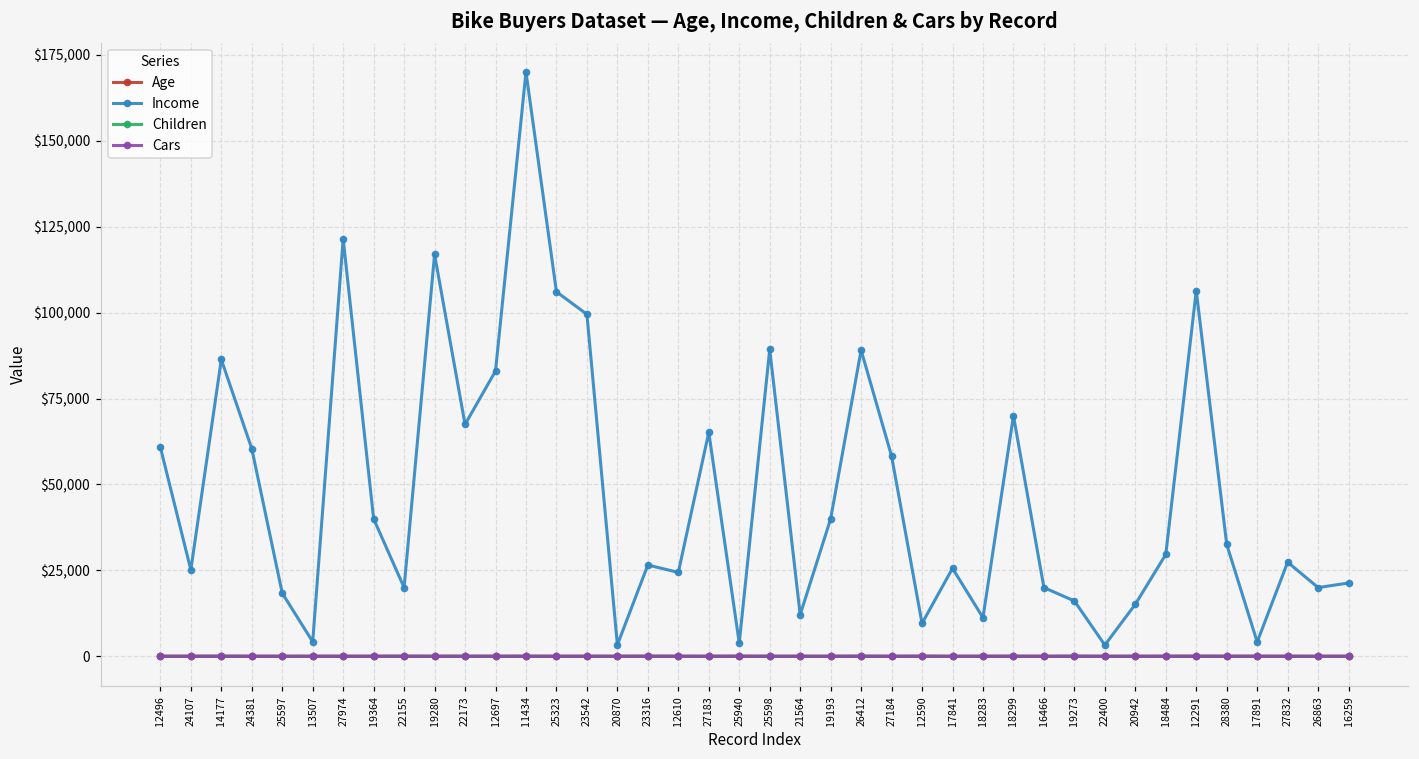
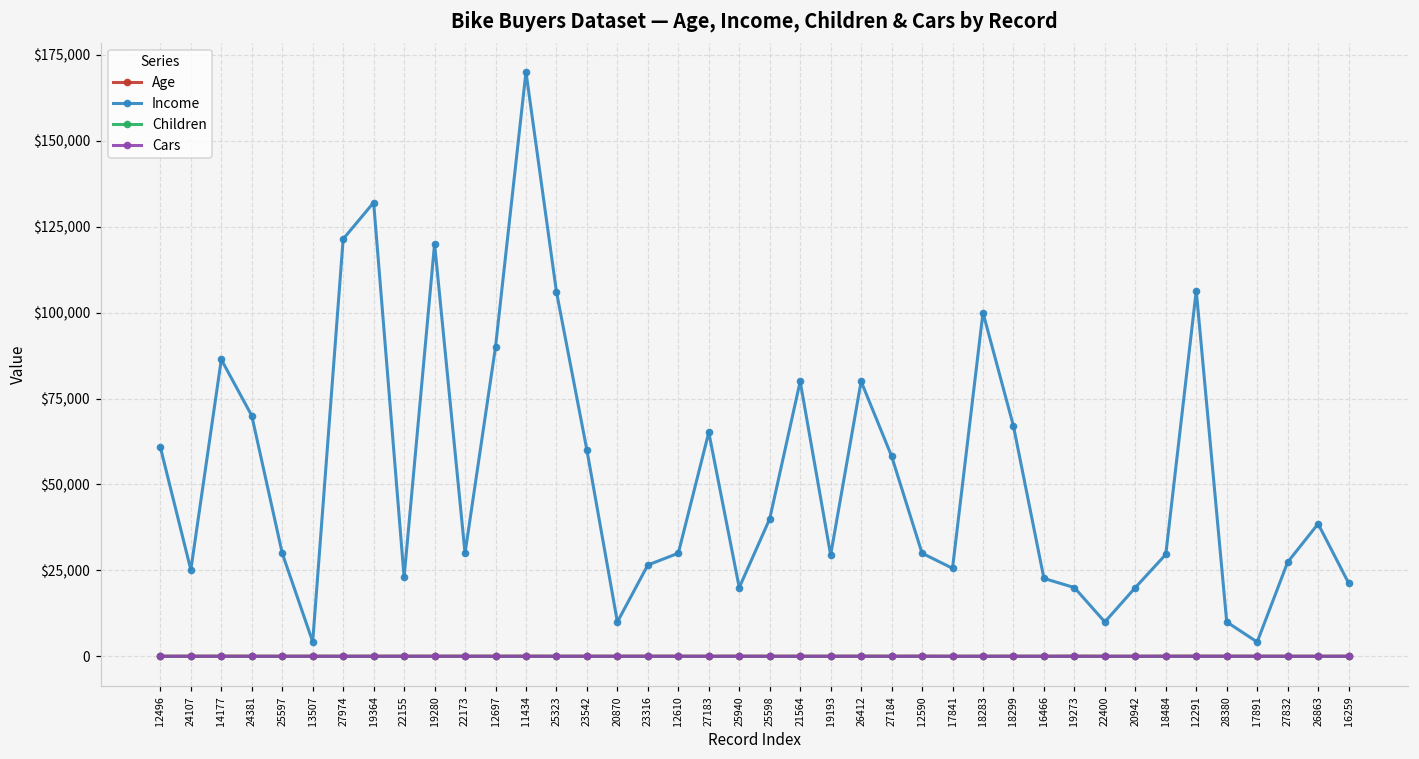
Income, 24381: $60,000 -> $70,000
Income, 25597: $18,000 -> $30,000
Income, 19364: $40,000 -> $132,000
Income, 22155: $20,000 -> $23,000
Income, 19280: $117,000 -> $120,000
Income, 22173: $67,000 -> $30,000
Income, 12697: $83,000 -> $90,000
Income, 23542: $100,000 -> $60,000
Income, 20870: $3,000 -> $10,000
Income, 12610: $24,000 -> $30,000
Income, 25940: $4,000 -> $20,000
Income, 25598: $89,000 -> $40,000
Income, 21564: $12,000 -> $80,000
Income, 19193: $40,000 -> $29,000
Income, 26412: $89,000 -> $80,000
Income, 12590: $10,000 -> $30,000
Income, 18283: $11,000 -> $100,000
Income, 18299: $70,000 -> $67,000
Income, 16466: $20,000 -> $23,000
Income, 19273: $16,000 -> $20,000
Income, 22400: $3,000 -> $10,000
Income, 20942: $15,000 -> $20,000
Income, 28380: $33,000 -> $10,000
Income, 26863: $20,000 -> $39,000
